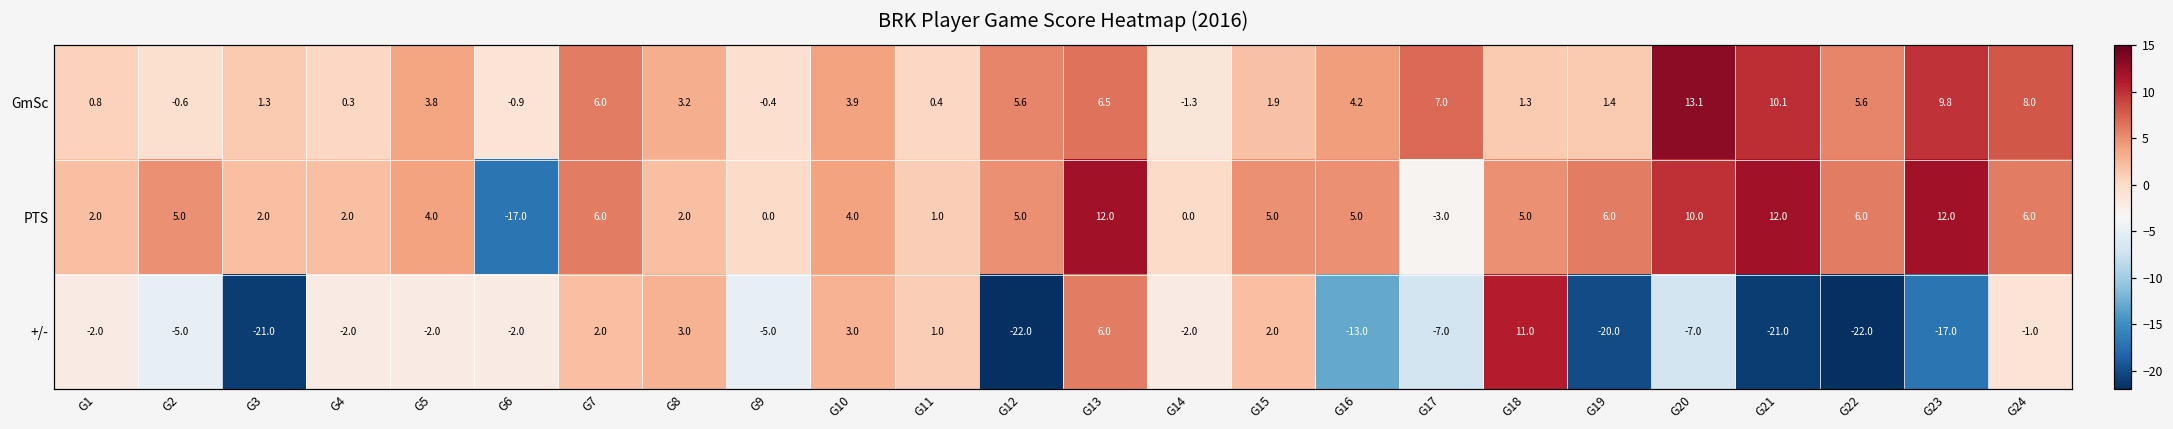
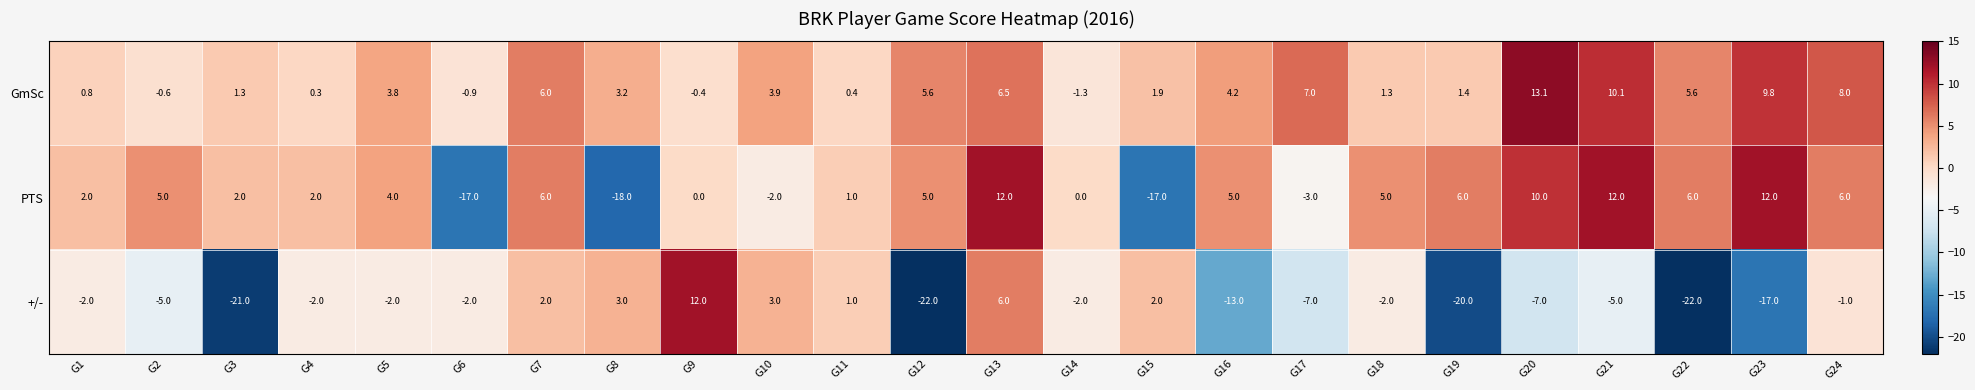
PTS, G8: 2.0 -> -18.0
PTS, G10: 4.0 -> -2.0
PTS, G15: 5.0 -> -17.0
+/-, G9: -5.0 -> 12.0
+/-, G18: 11.0 -> -2.0
+/-, G21: -21.0 -> -5.0
